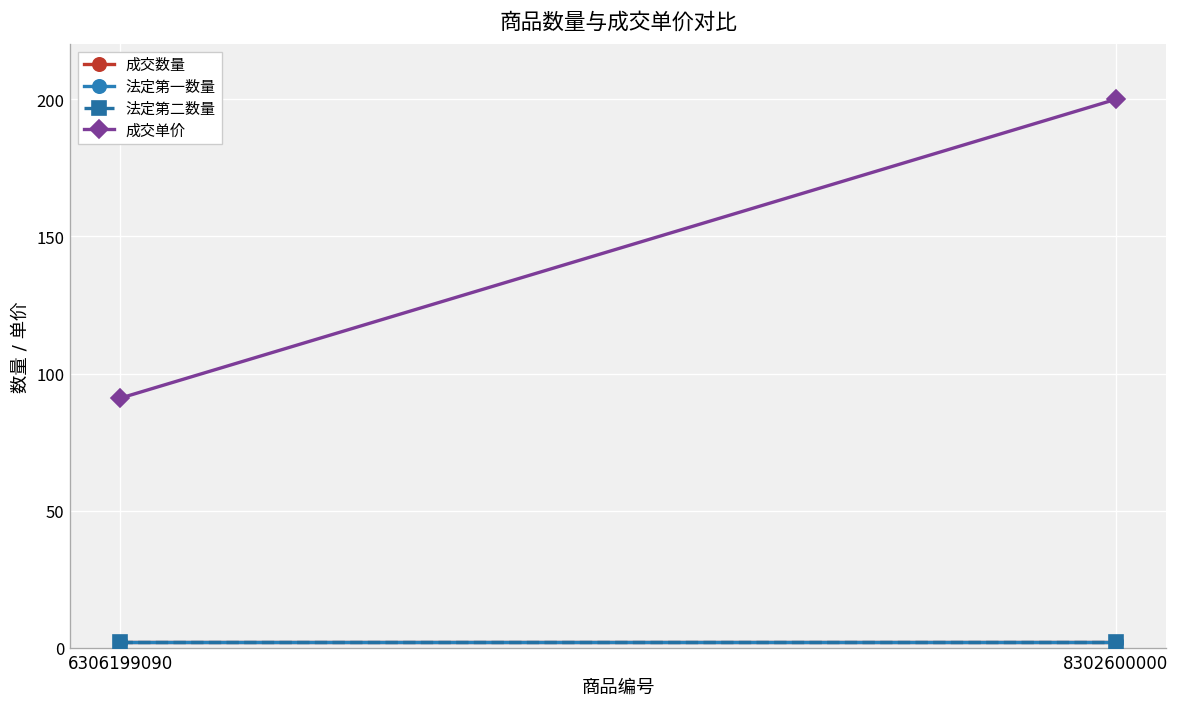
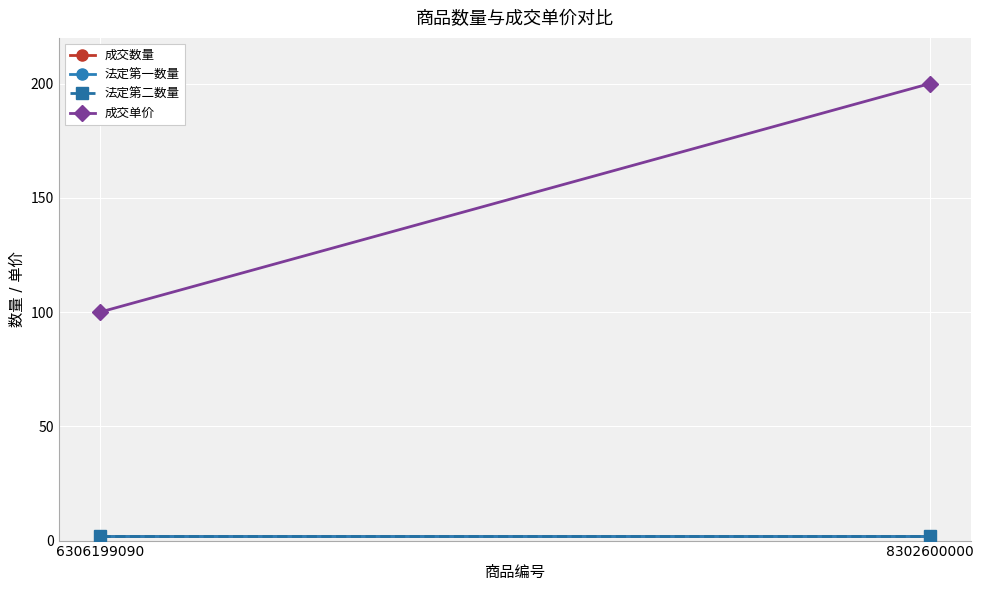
成交单价, 6306199090: 91 -> 100
